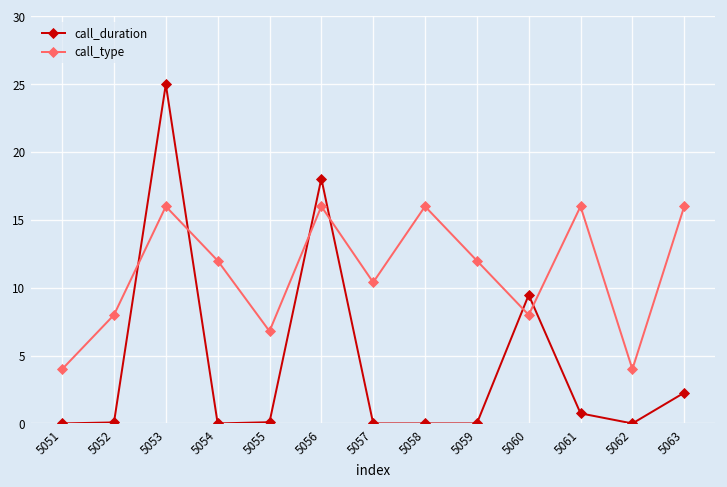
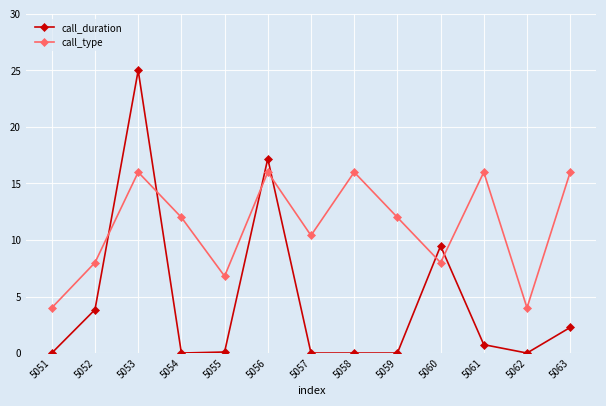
call_duration, 5052: 0.1 -> 3.8
call_duration, 5056: 18.1 -> 17.2
